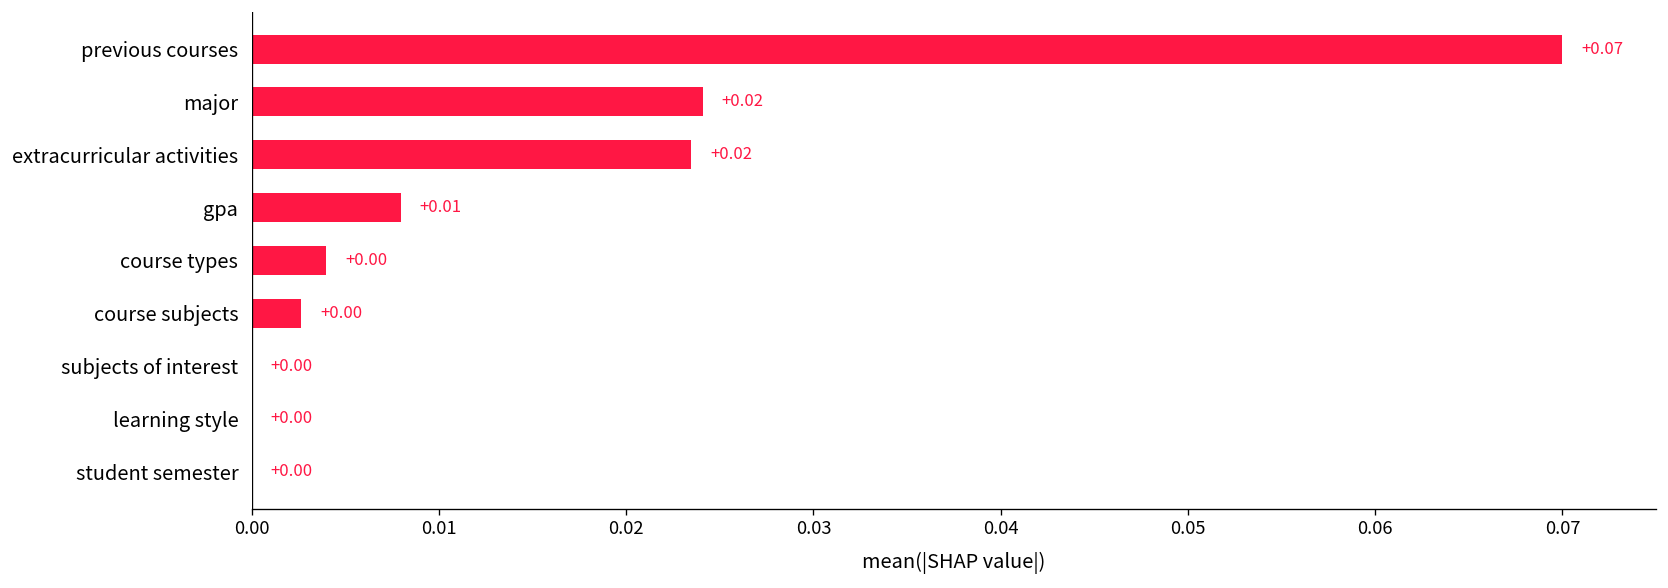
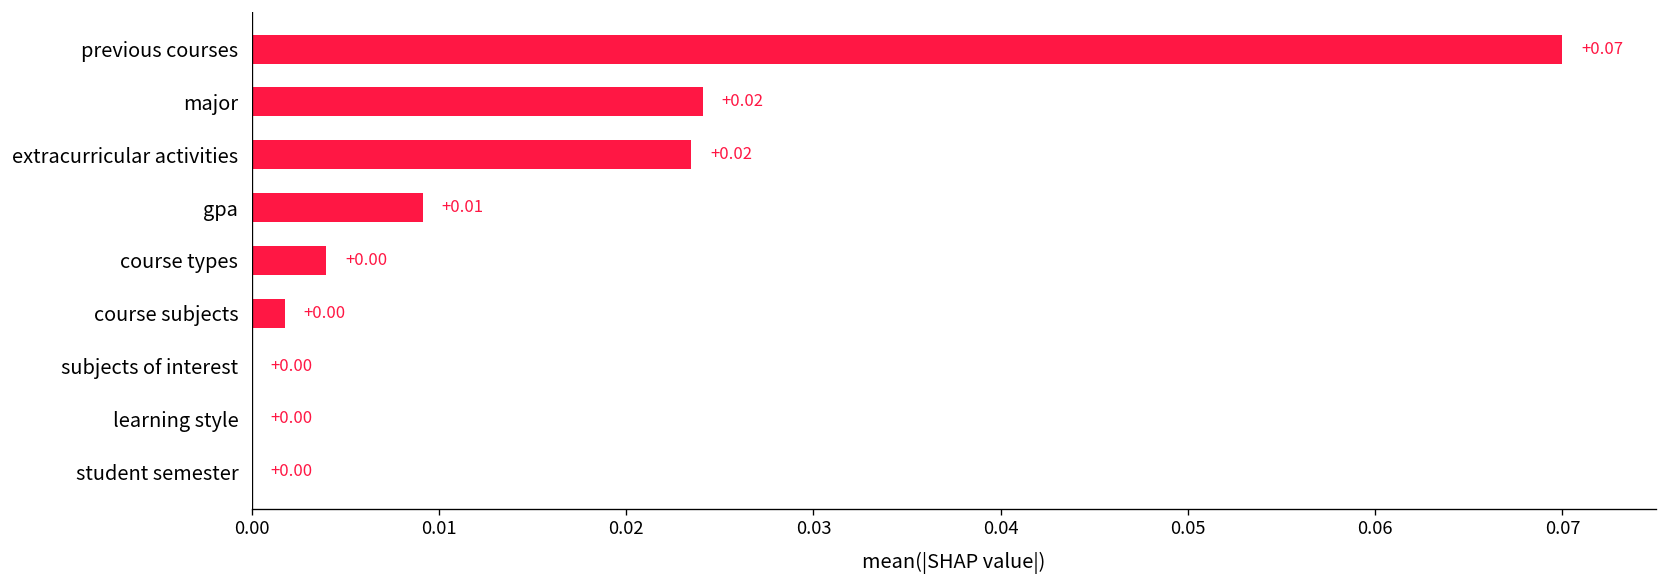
gpa: 0.0080 -> 0.0091
course subjects: 0.0027 -> 0.0018
